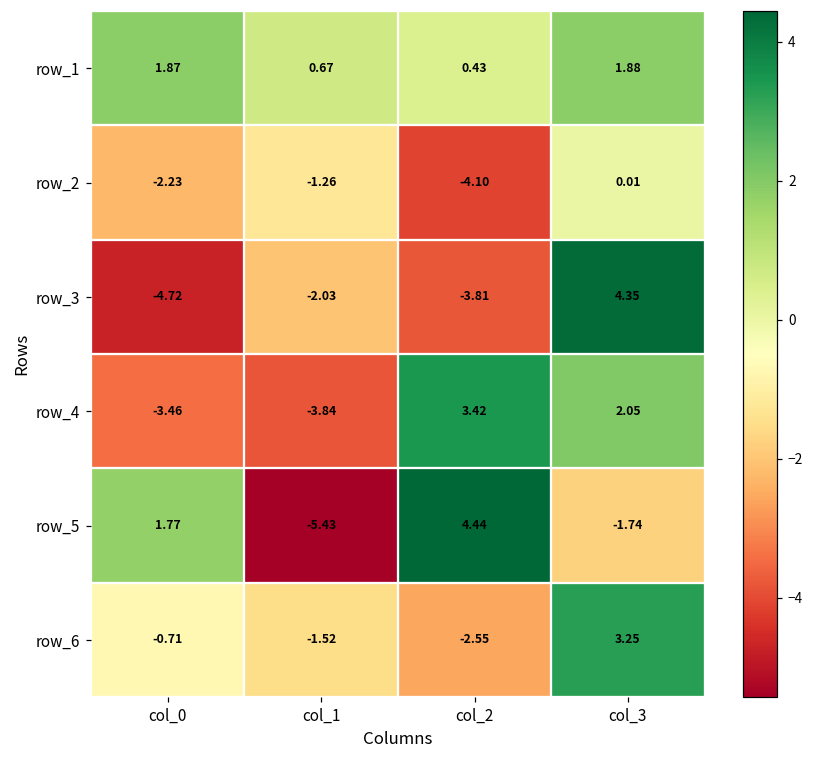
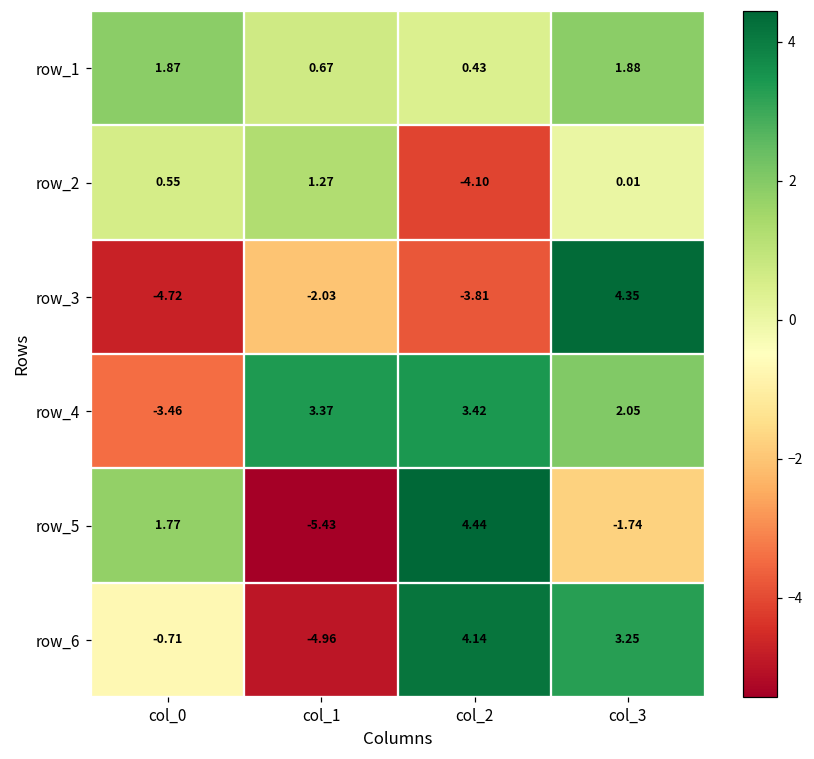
row_2, col_0: -2.23 -> 0.55
row_2, col_1: -1.26 -> 1.27
row_4, col_1: -3.84 -> 3.37
row_6, col_1: -1.52 -> -4.96
row_6, col_2: -2.55 -> 4.14
